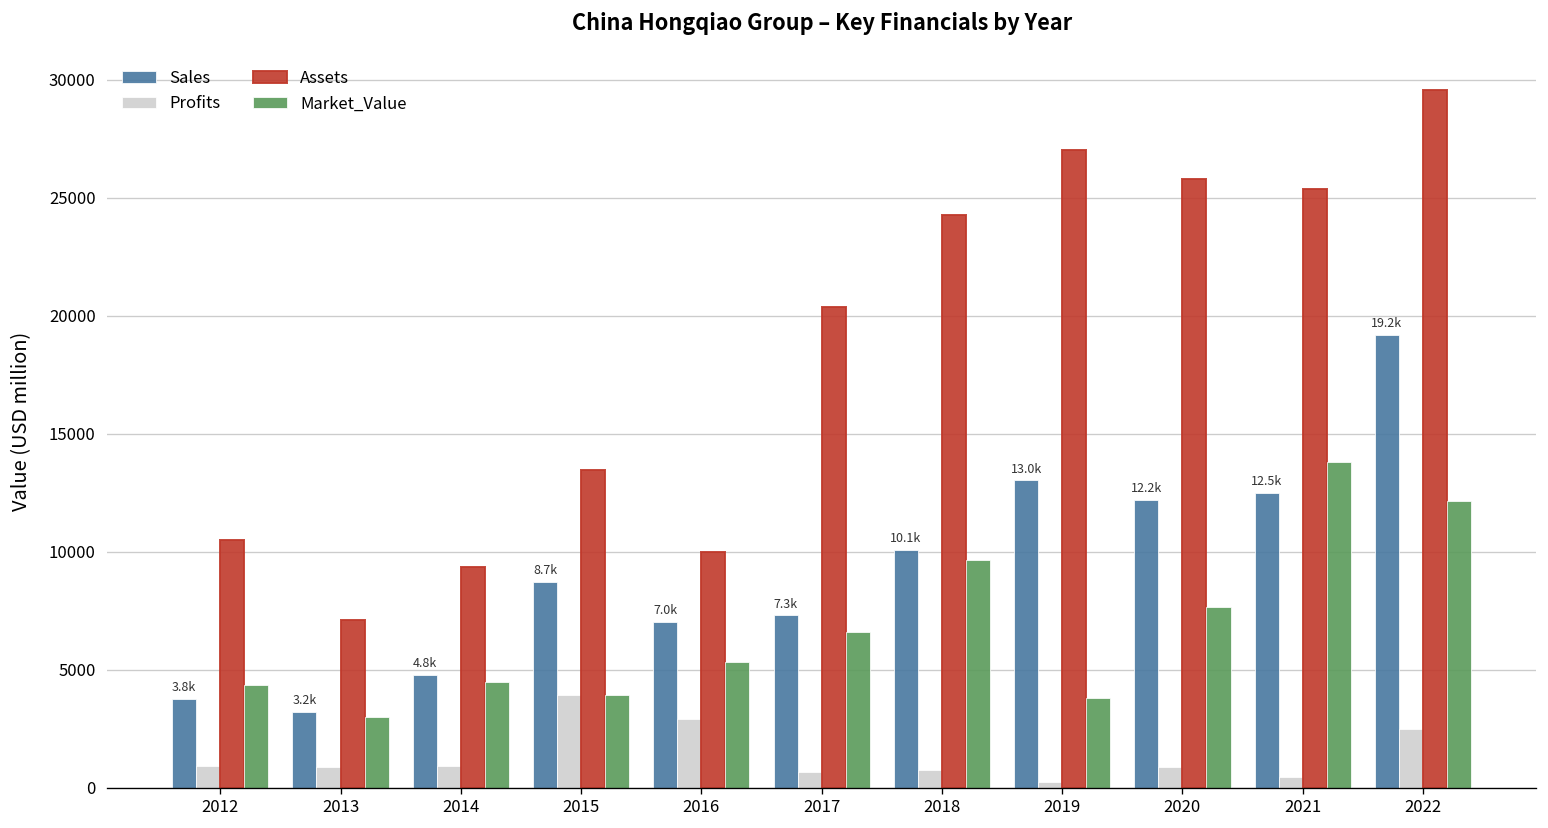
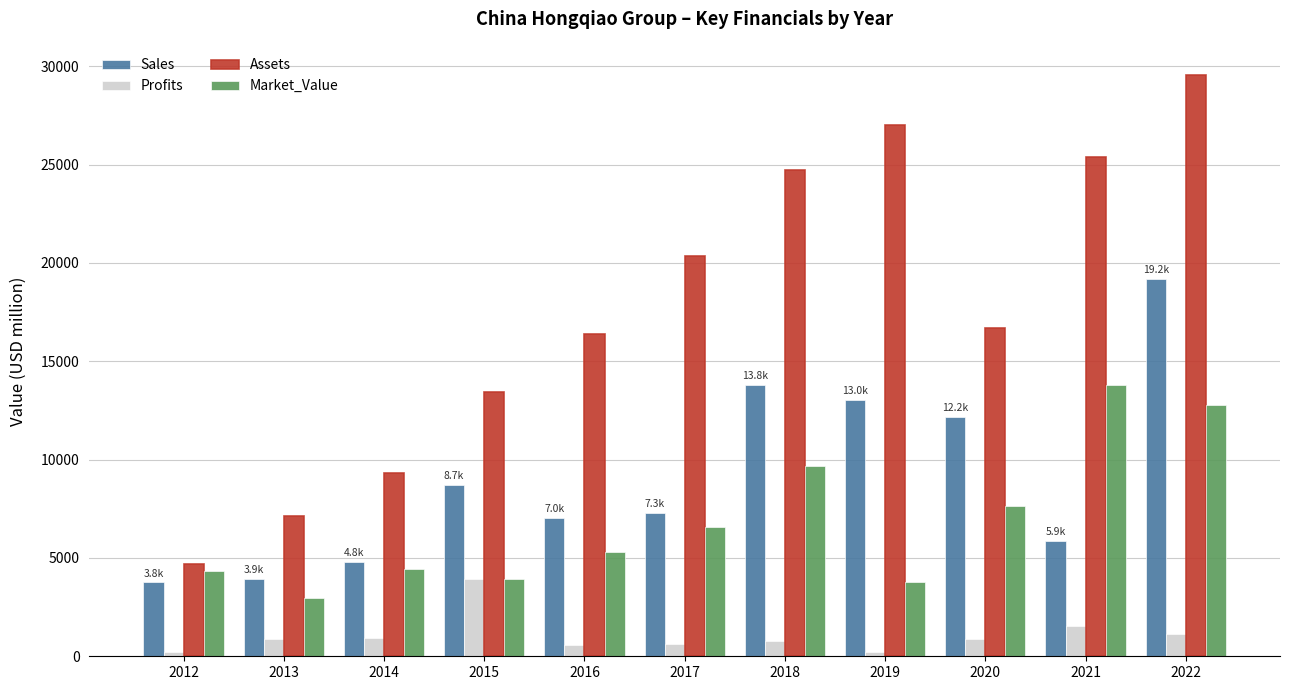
Profits, 2012: 900 -> 200
Assets, 2012: 10500 -> 4700
Sales, 2013: 3.2k -> 3.9k
Profits, 2016: 2900 -> 600
Assets, 2016: 10000 -> 16400
Sales, 2018: 10.1k -> 13.8k
Assets, 2018: 24300 -> 24700
Assets, 2020: 25800 -> 16700
Sales, 2021: 12.5k -> 5.9k
Profits, 2021: 500 -> 1500
Profits, 2022: 2500 -> 1100
Market_Value, 2022: 12100 -> 12800
